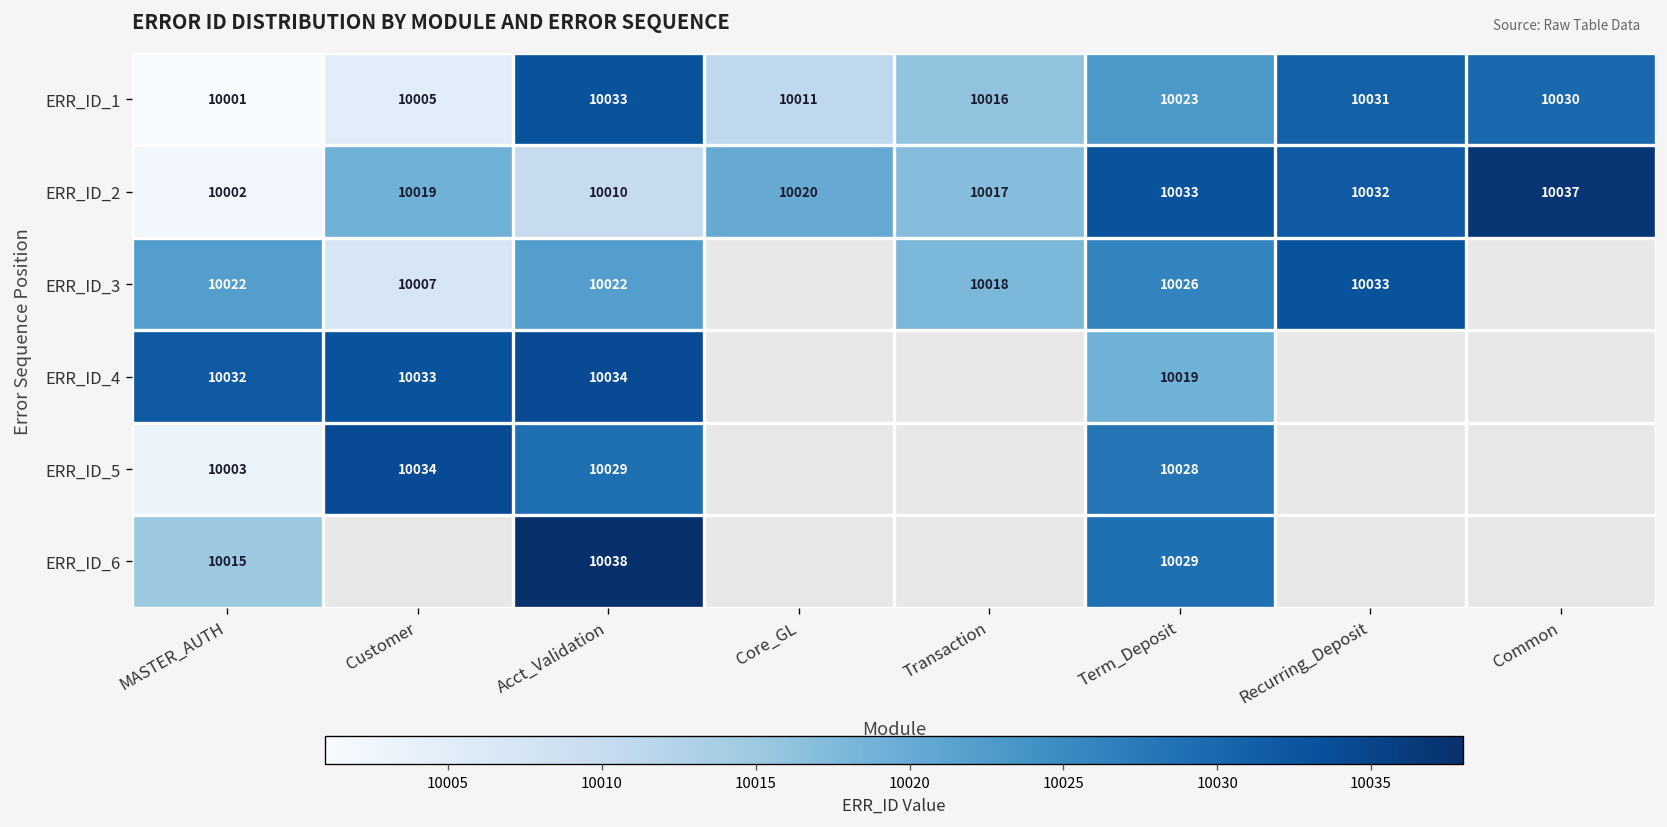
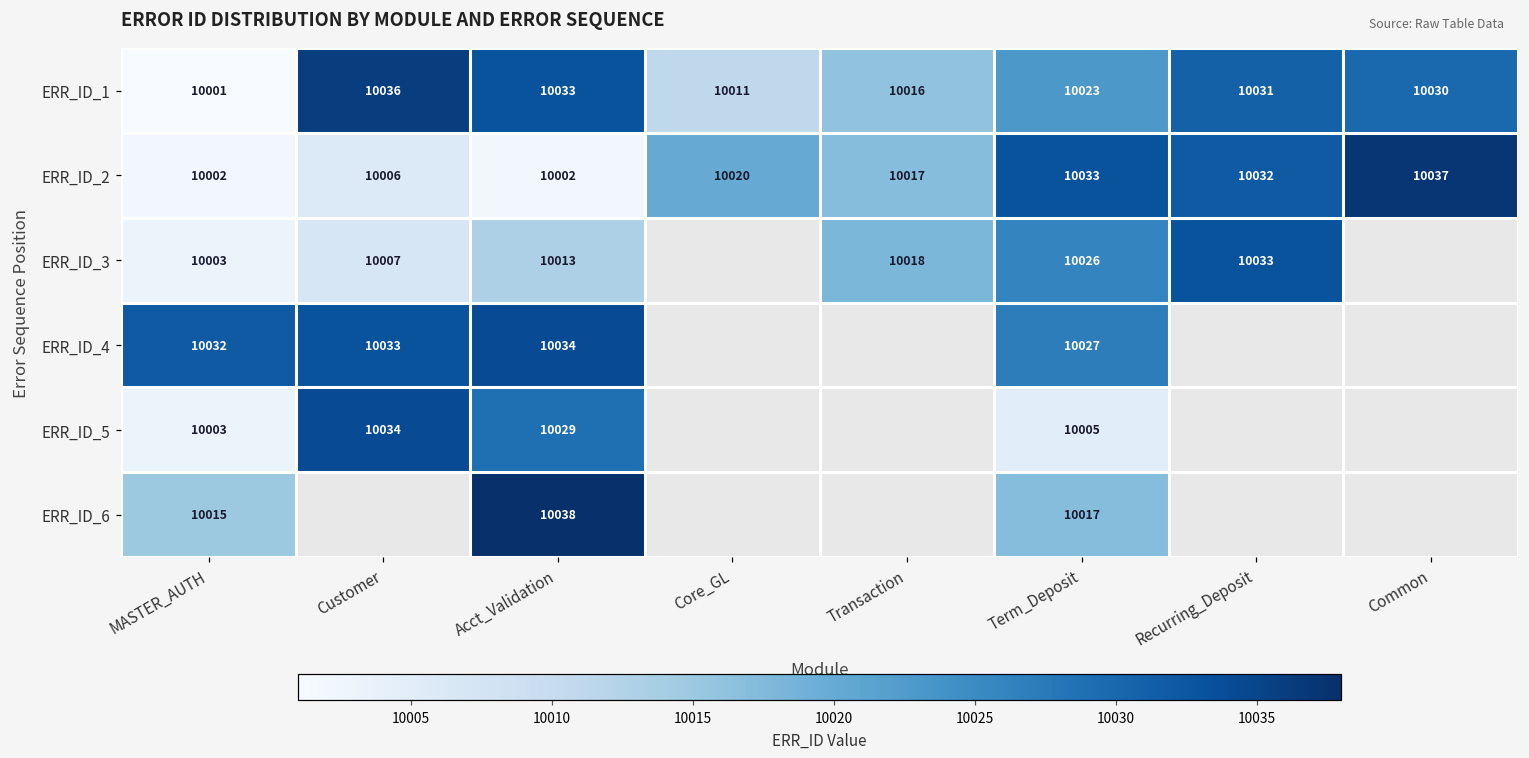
ERR_ID_1, Customer: 10005 -> 10036
ERR_ID_2, Customer: 10019 -> 10006
ERR_ID_2, Acct_Validation: 10010 -> 10002
ERR_ID_3, MASTER_AUTH: 10022 -> 10003
ERR_ID_3, Acct_Validation: 10022 -> 10013
ERR_ID_4, Term_Deposit: 10019 -> 10027
ERR_ID_5, Term_Deposit: 10028 -> 10005
ERR_ID_6, Term_Deposit: 10029 -> 10017
